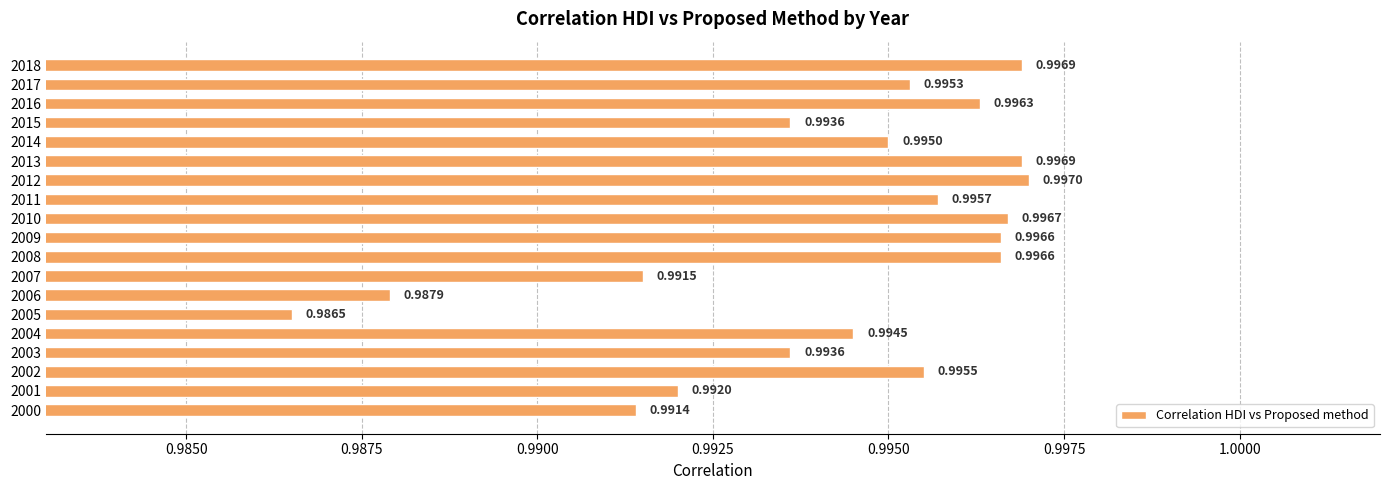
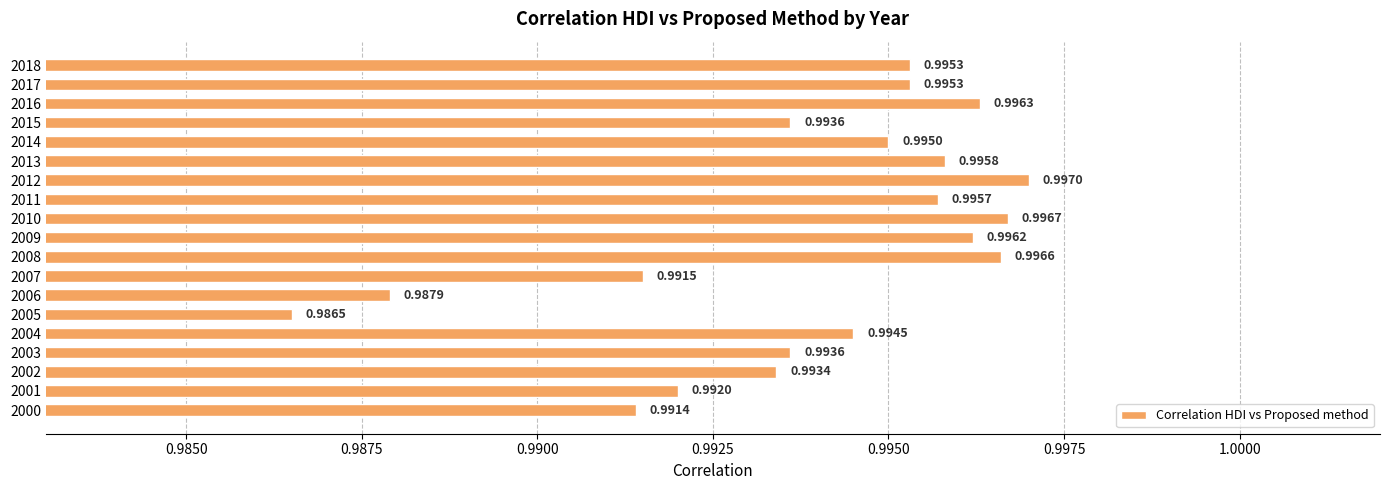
2018: 0.9969 -> 0.9953
2013: 0.9969 -> 0.9958
2009: 0.9966 -> 0.9962
2002: 0.9955 -> 0.9934
